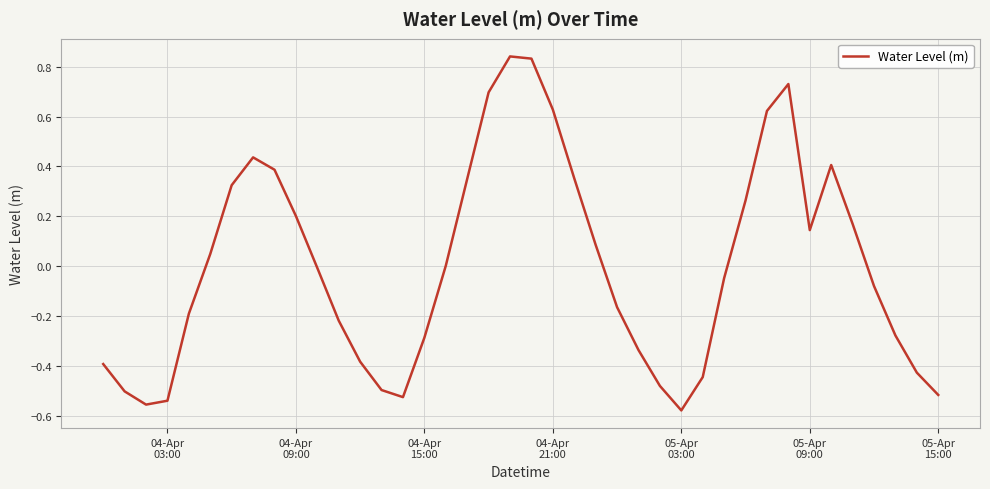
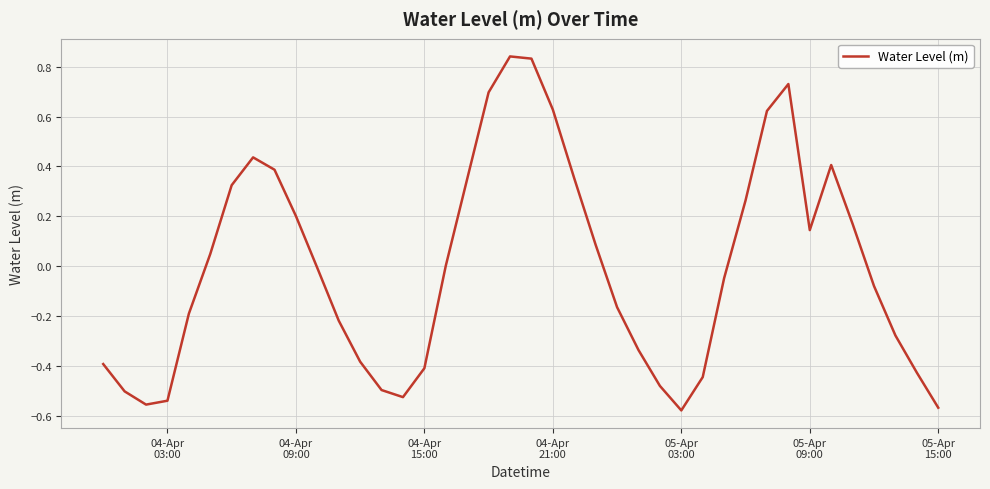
04-Apr 15:00: -0.29 -> -0.41
05-Apr 15:00: -0.52 -> -0.57
